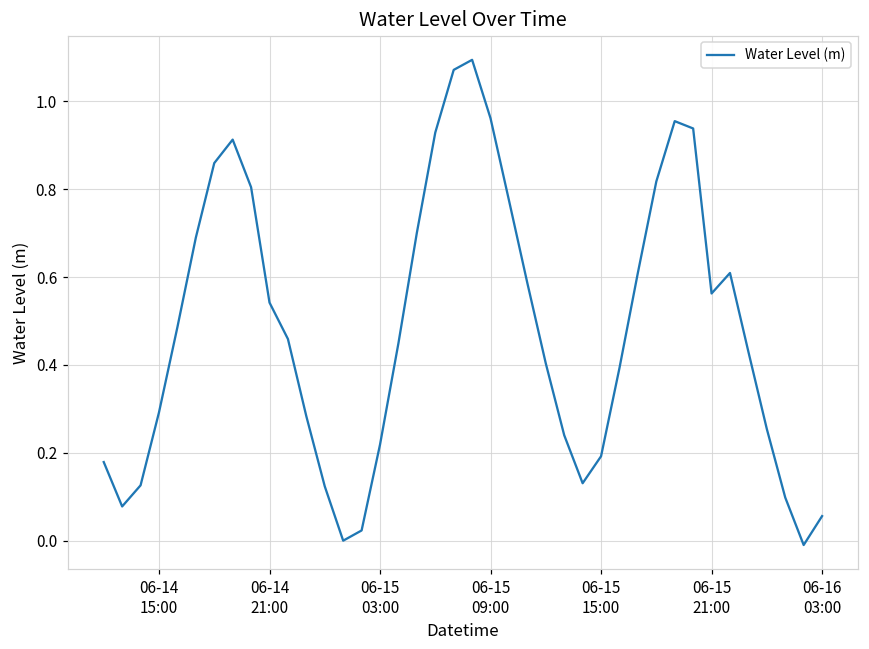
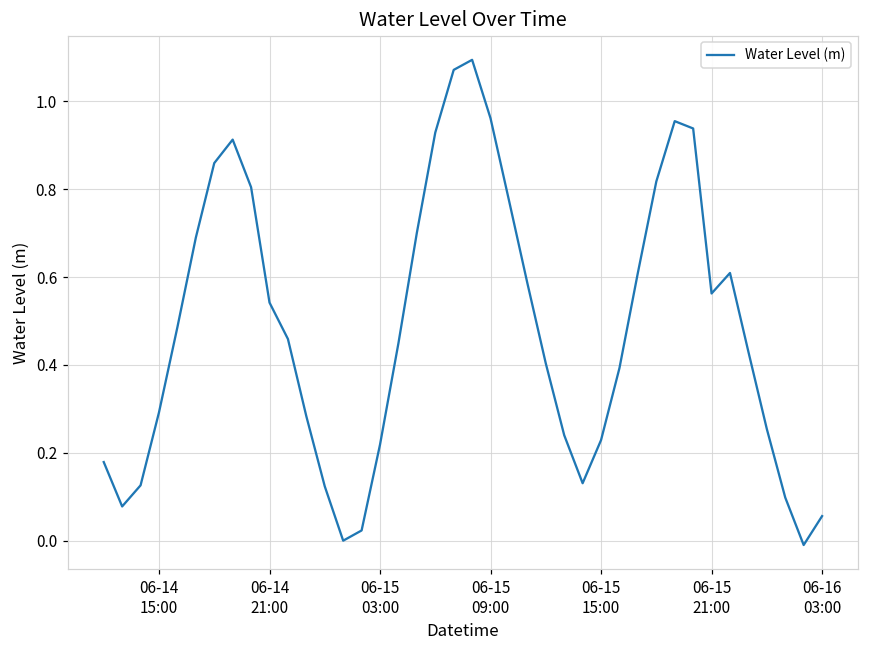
06-15 15:00: 0.19 -> 0.23
